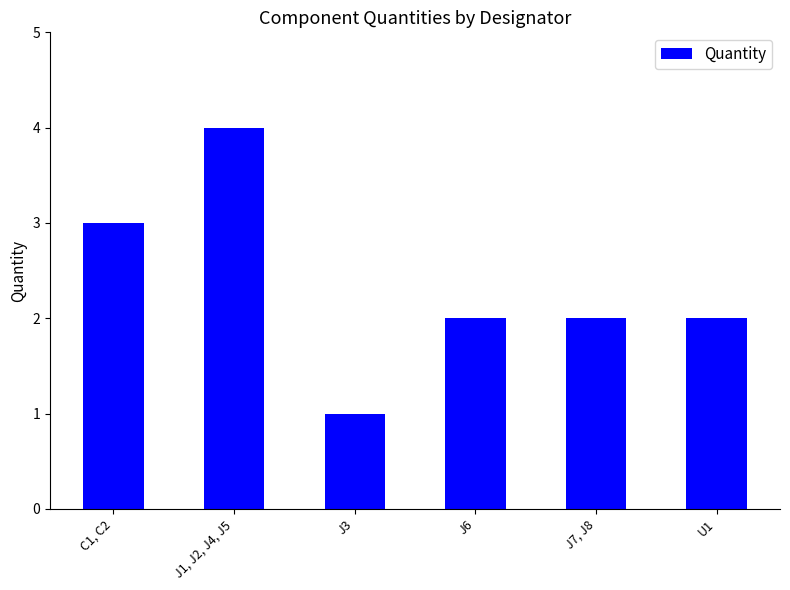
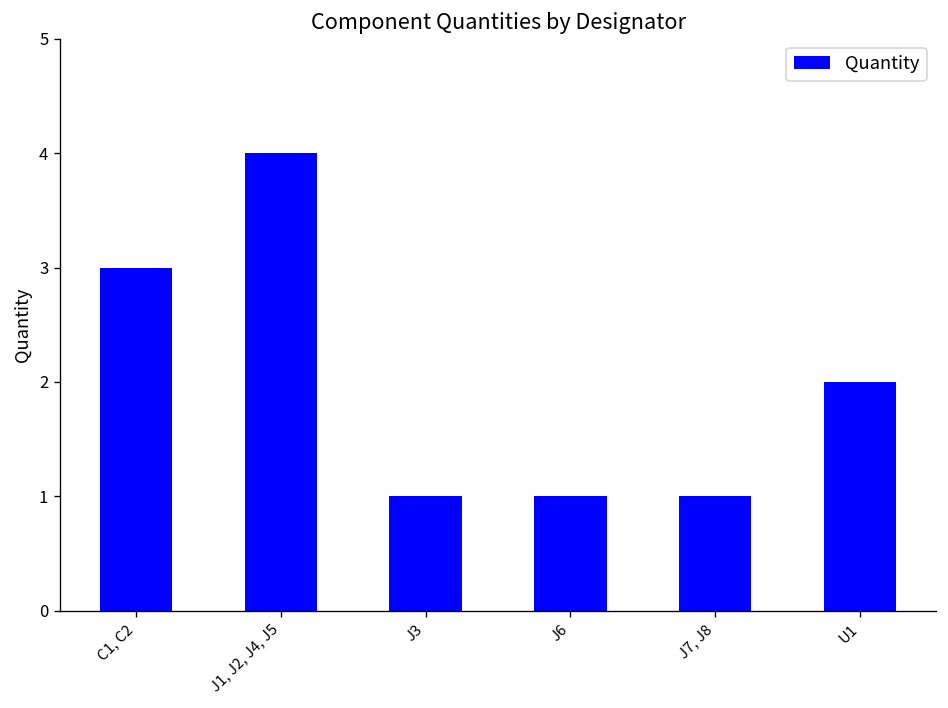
J6: 2 -> 1
J7, J8: 2 -> 1
